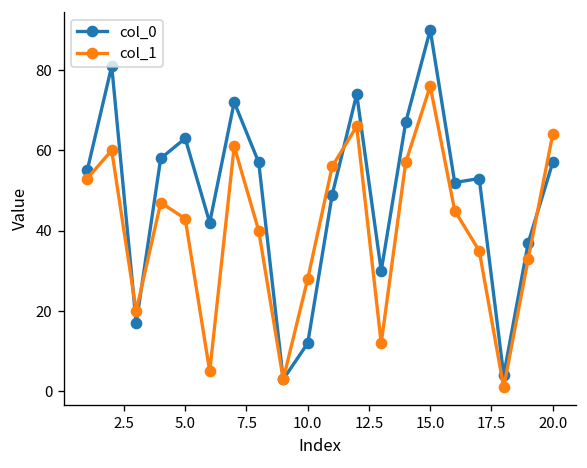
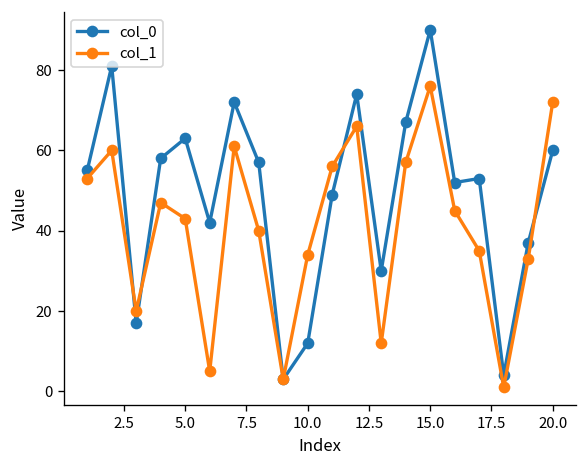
col_1, 10.0: 28 -> 34
col_0, 20.0: 57 -> 60
col_1, 20.0: 64 -> 72
